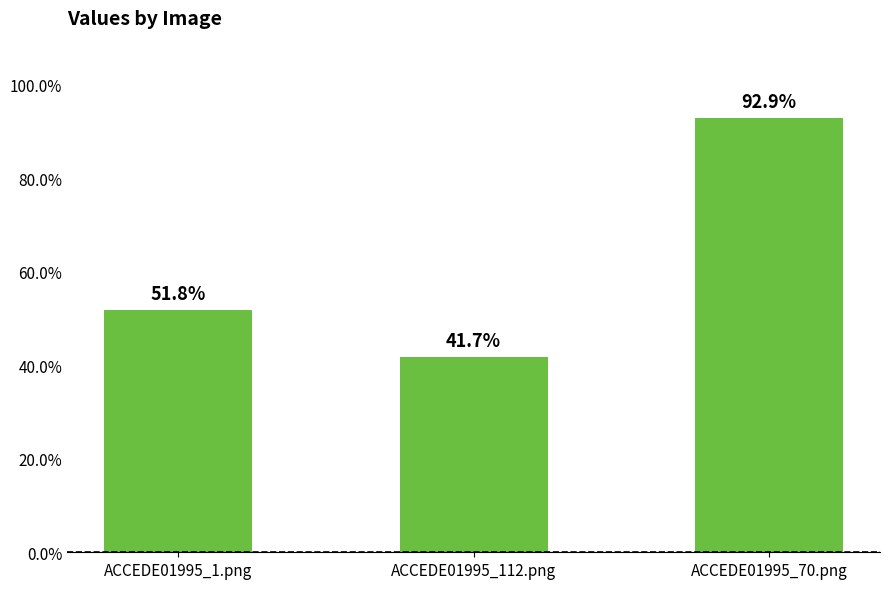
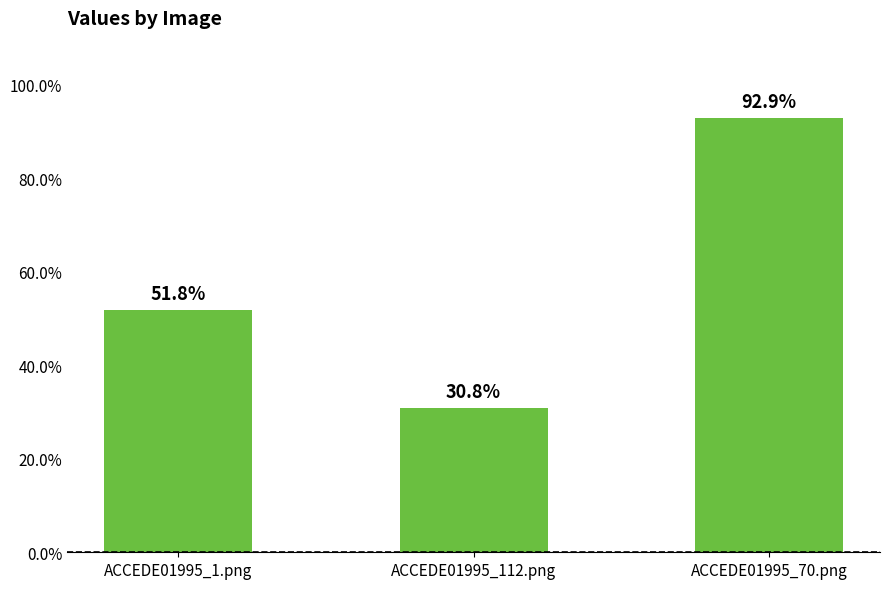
ACCEDE01995_112.png: 41.7% -> 30.8%
